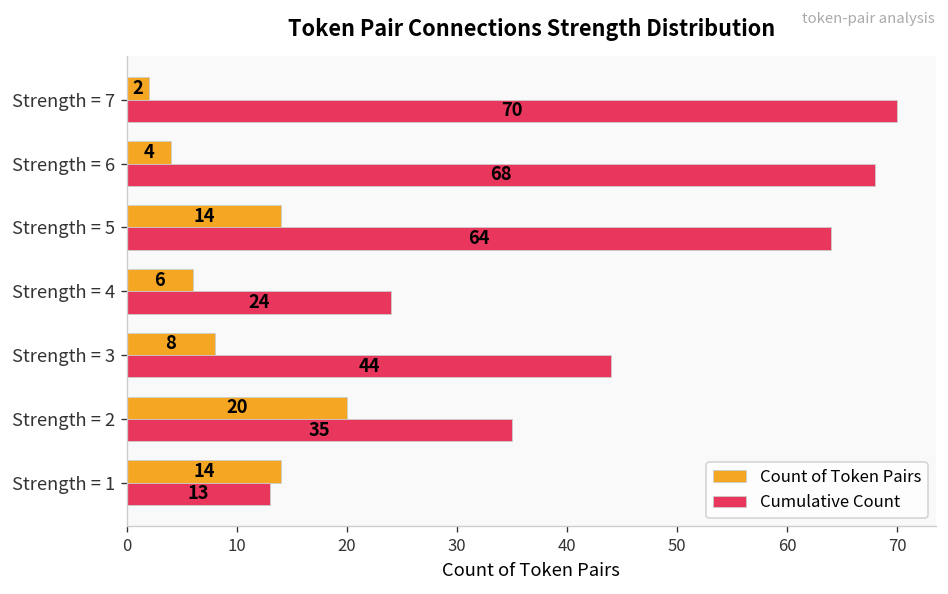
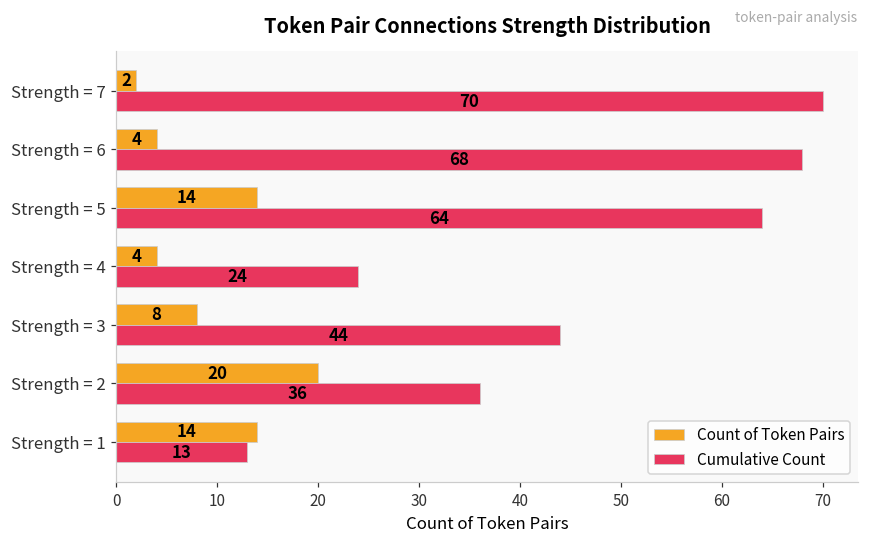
Count of Token Pairs, Strength = 4: 6 -> 4
Cumulative Count, Strength = 2: 35 -> 36
